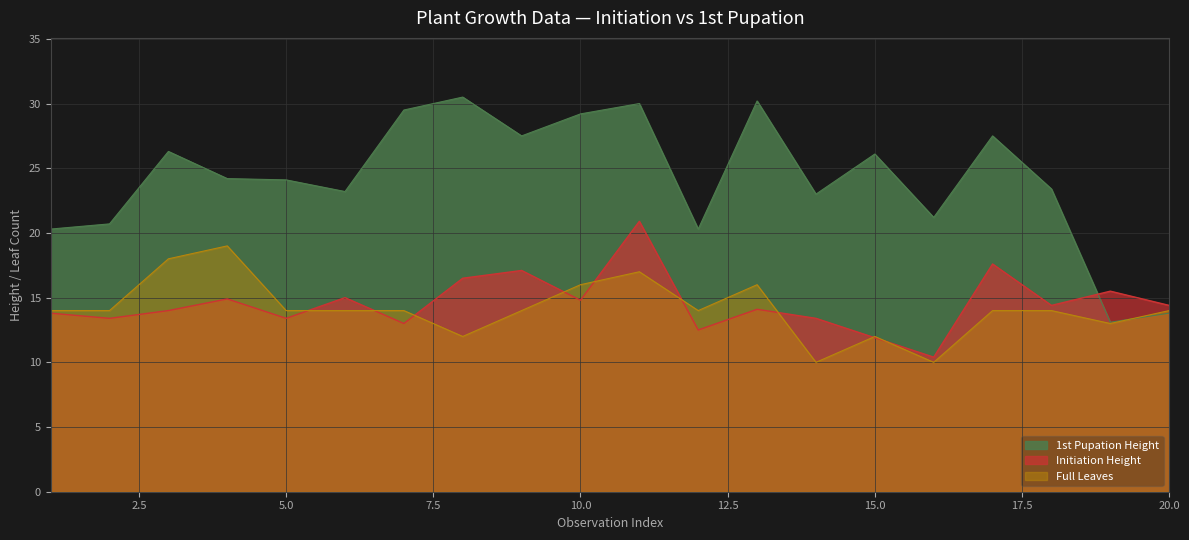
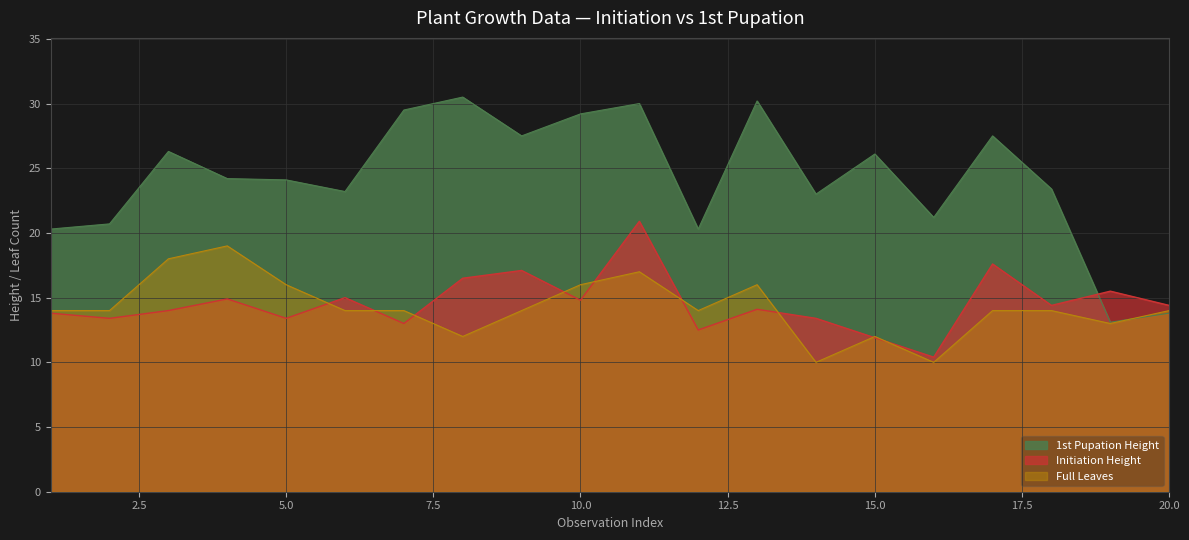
Full Leaves, 5.0: 14 -> 16
